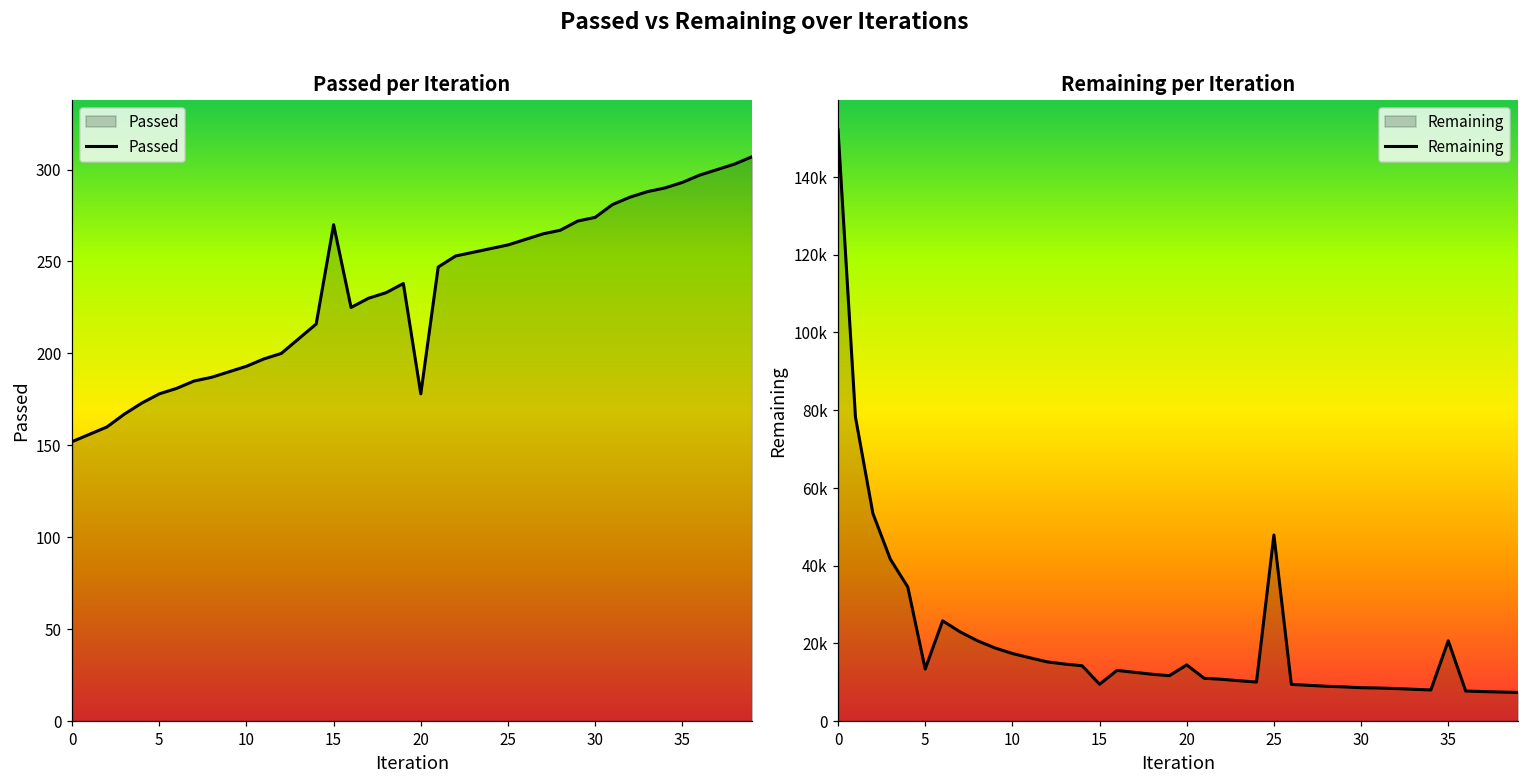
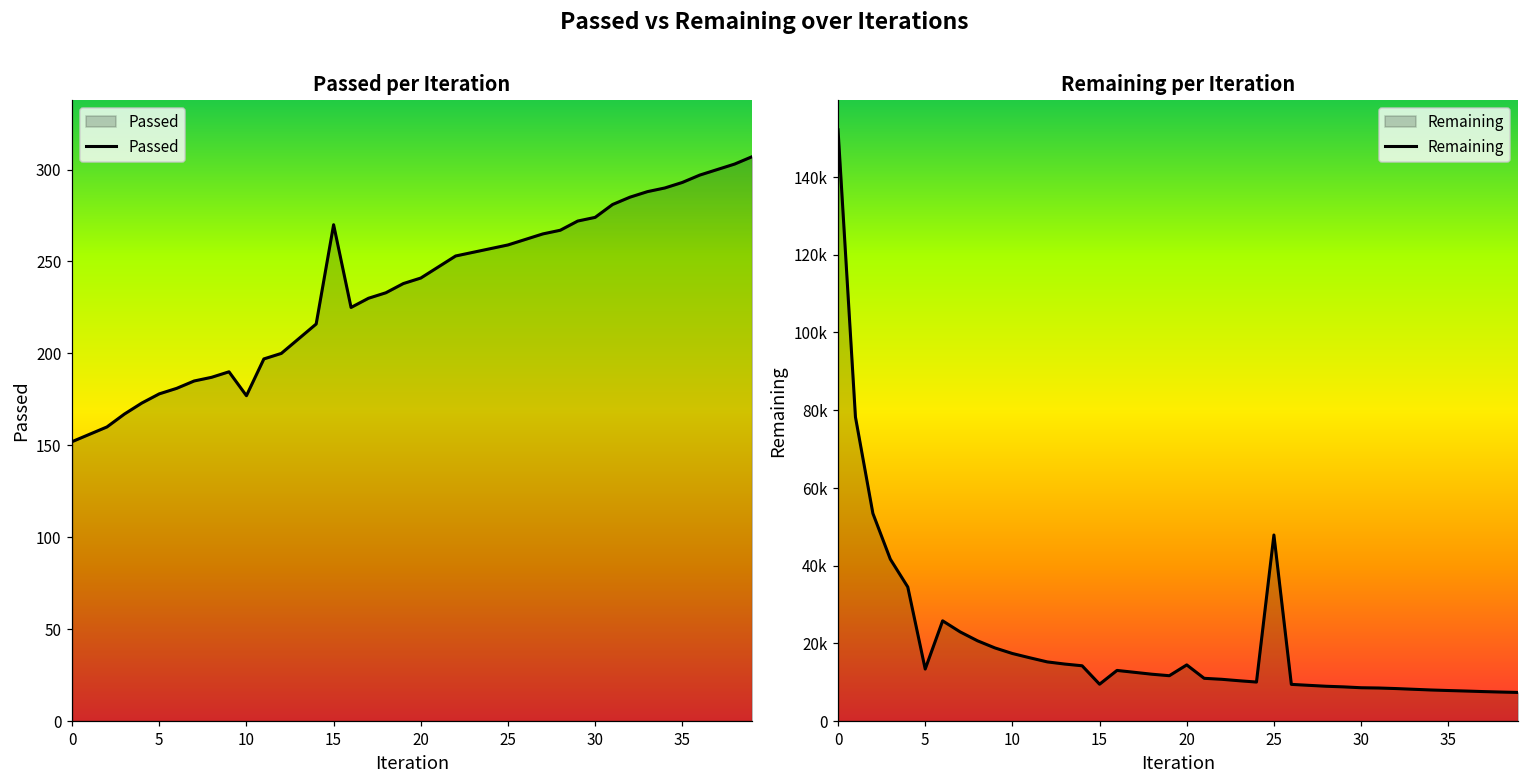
Passed per Iteration, 10: 193 -> 177
Passed per Iteration, 20: 178 -> 241
Remaining per Iteration, 35: 21000 -> 8000
